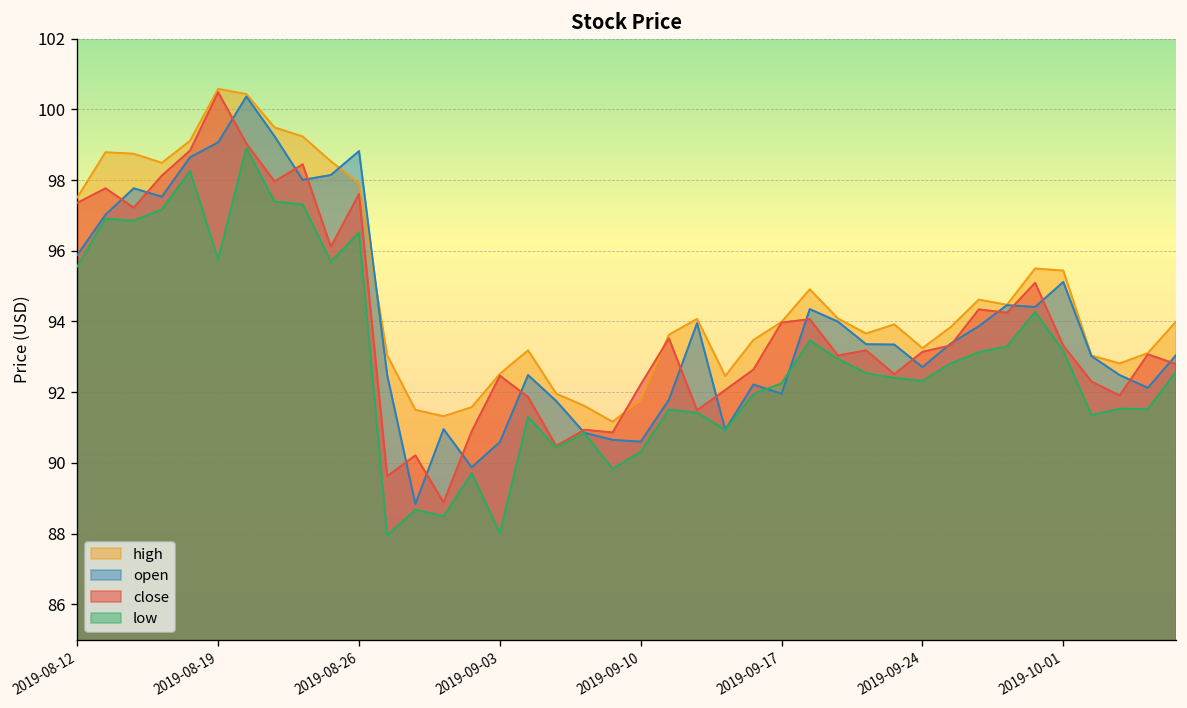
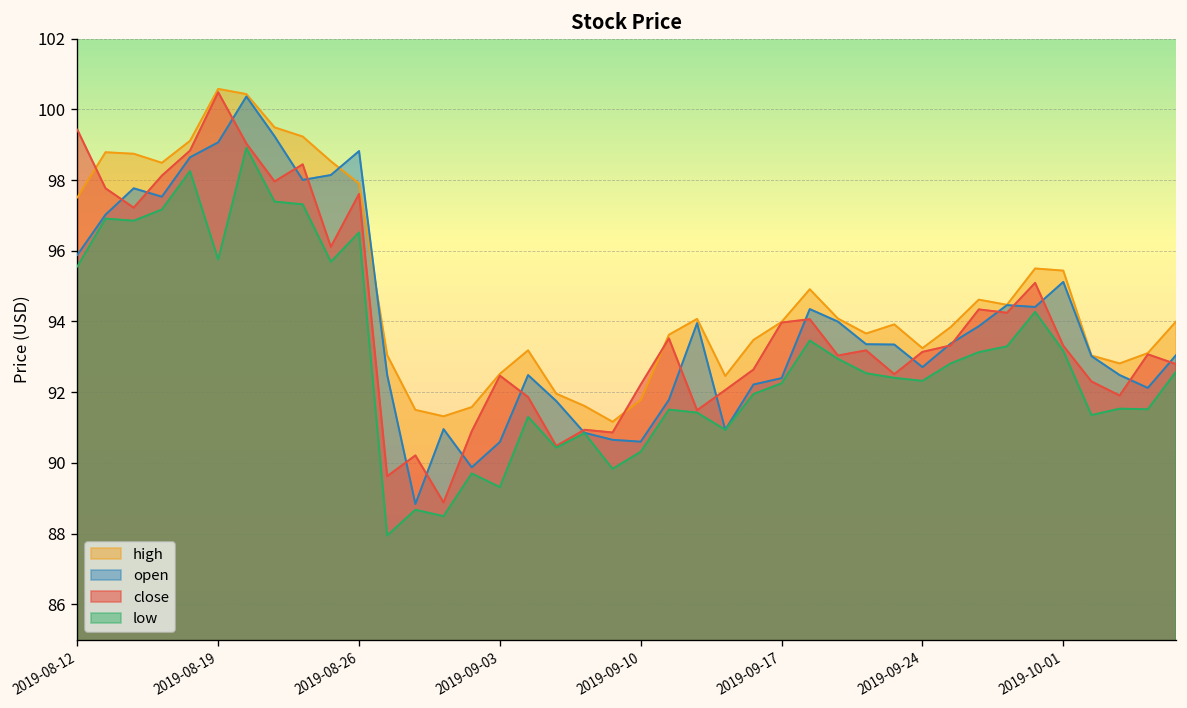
close, 2019-08-12: 97.4 -> 99.4
low, 2019-09-03: 88.0 -> 89.3
open, 2019-09-17: 92.0 -> 92.4
